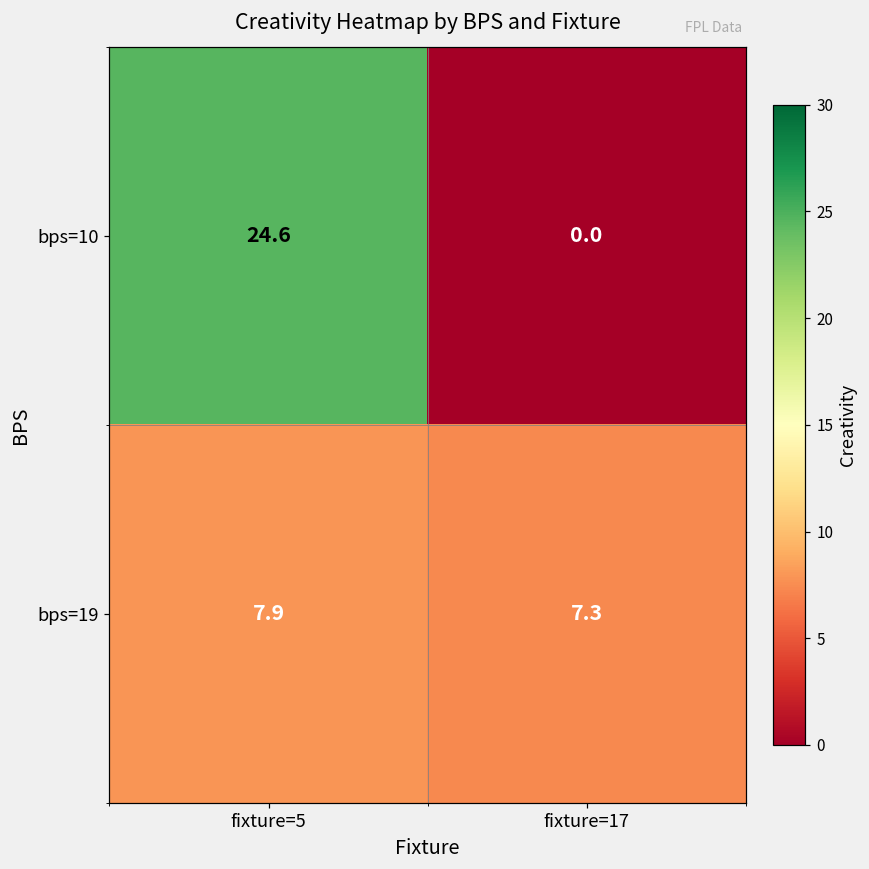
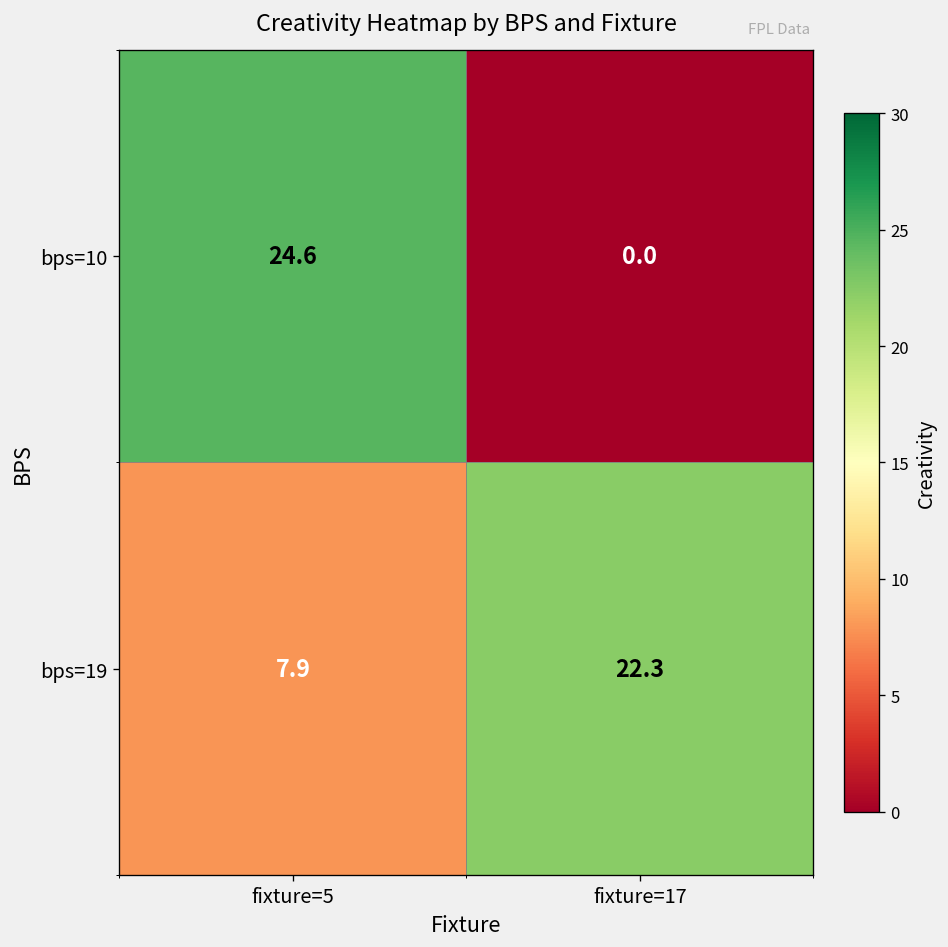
bps=19, fixture=17: 7.3 -> 22.3
